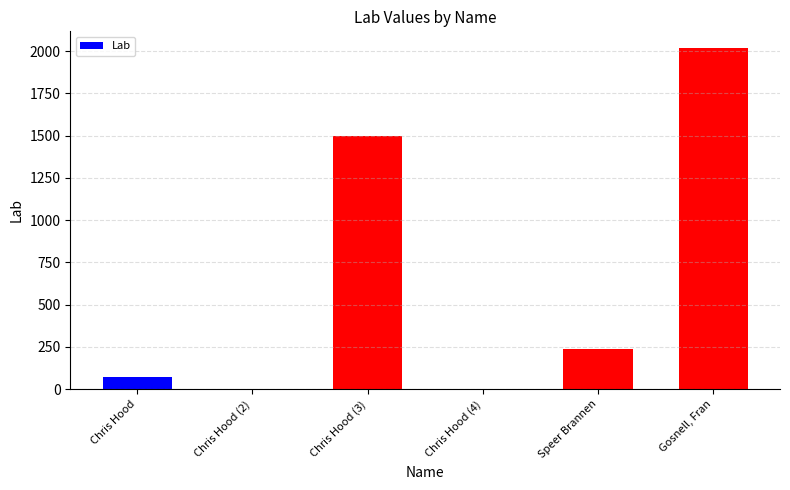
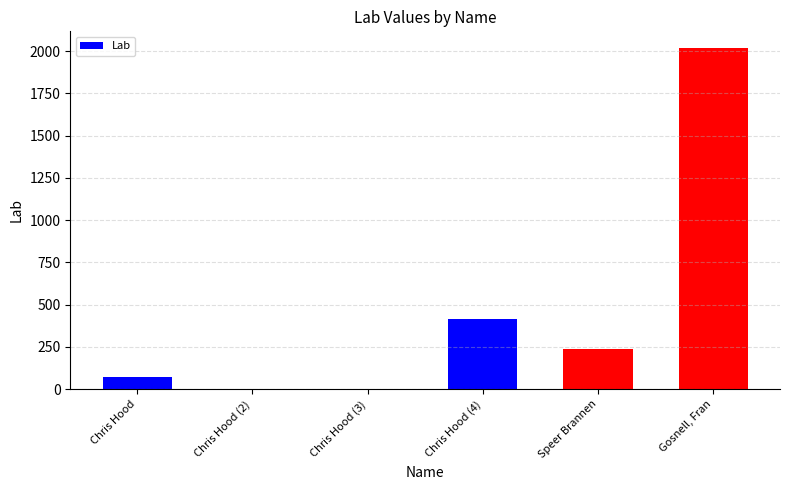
Chris Hood (3): 1500 -> 0
Chris Hood (4): 0 -> 410
